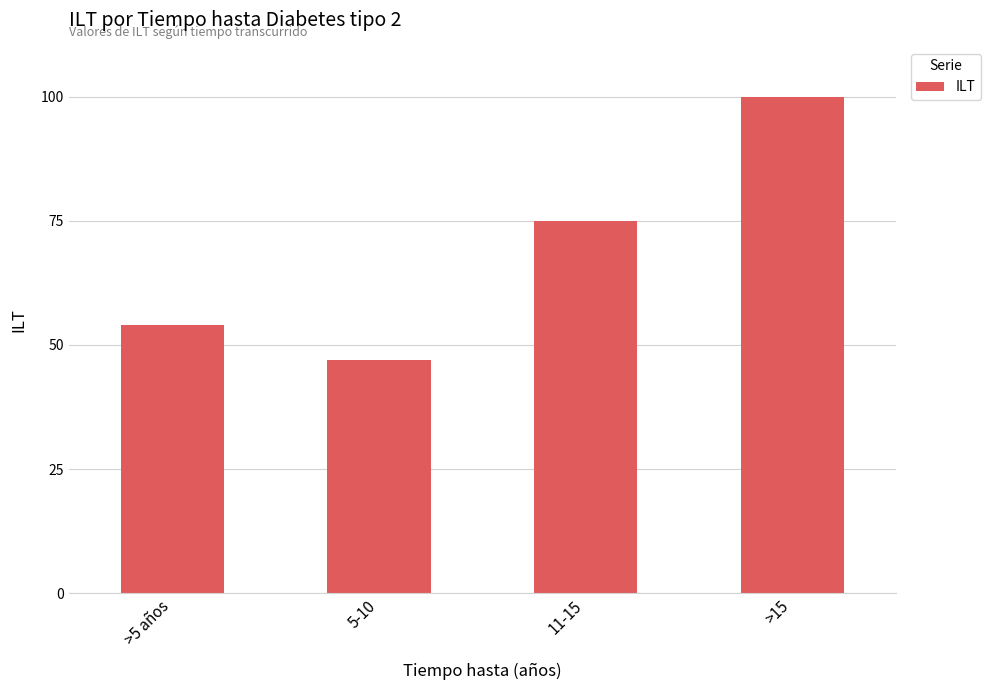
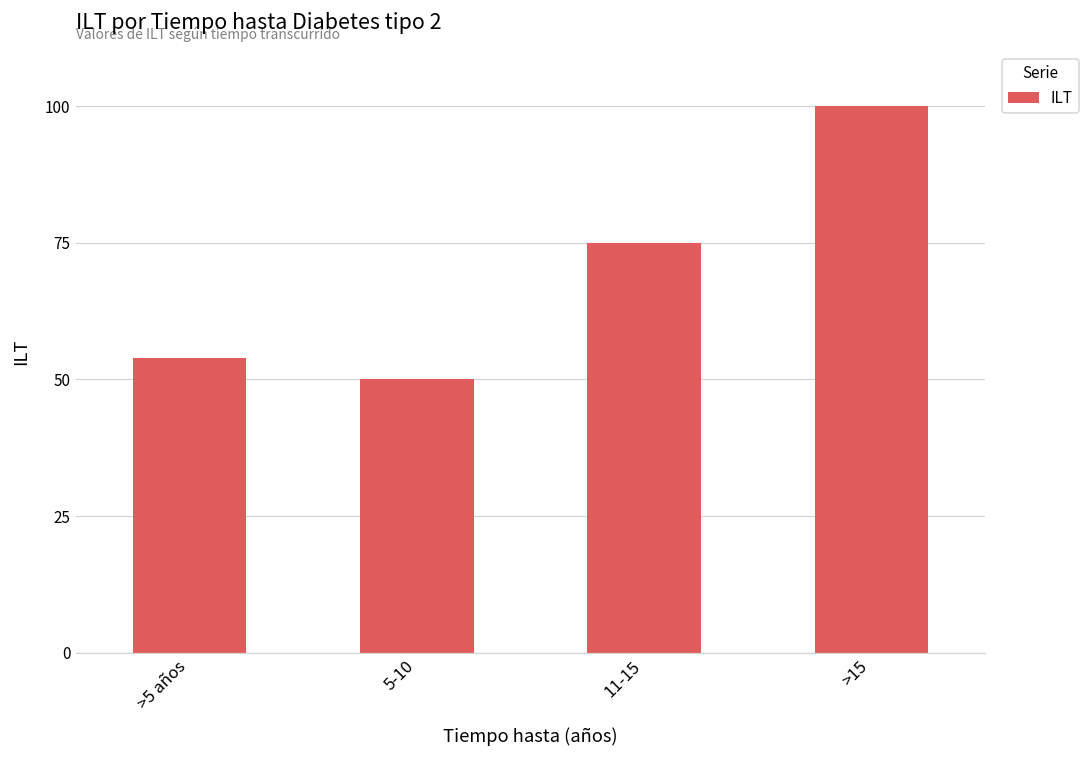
5-10: 47 -> 50
